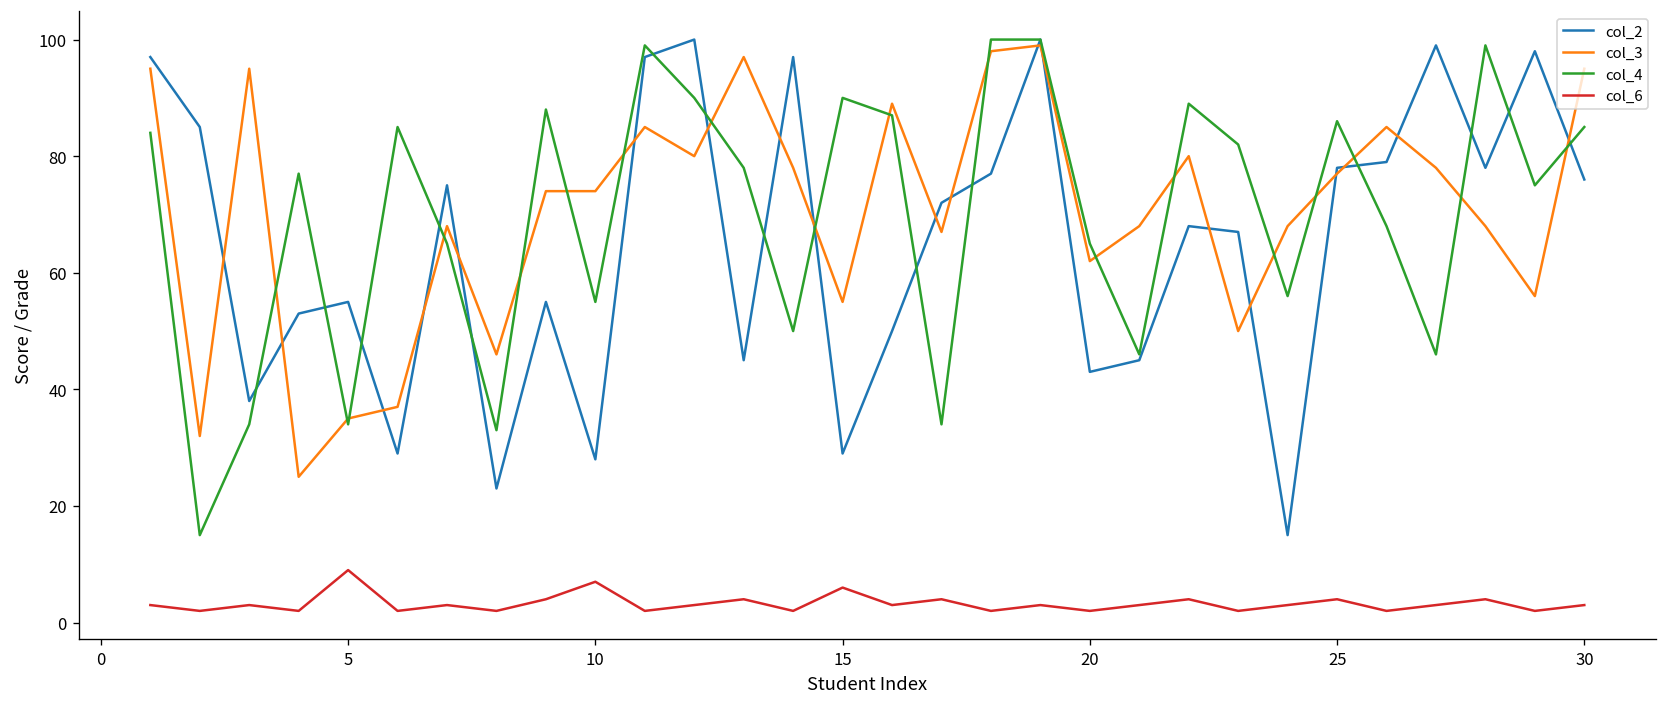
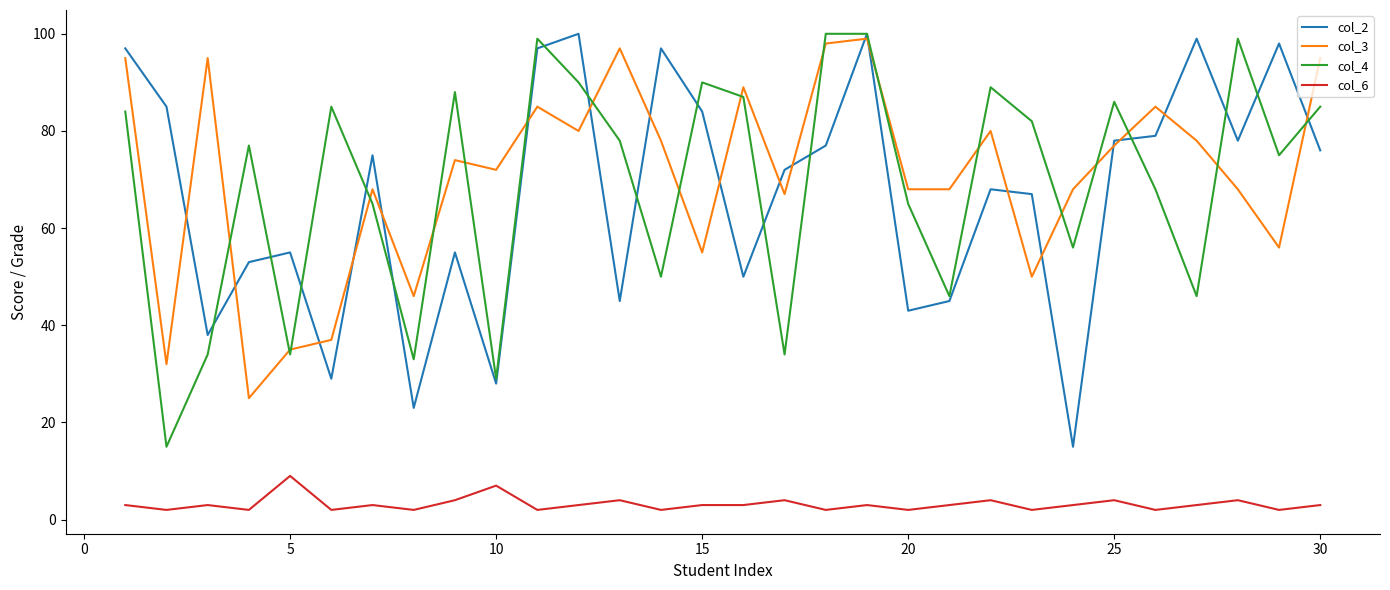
col_3, 10: 74 -> 72
col_4, 10: 55 -> 29
col_2, 15: 29 -> 84
col_6, 15: 6 -> 3
col_3, 20: 62 -> 68
